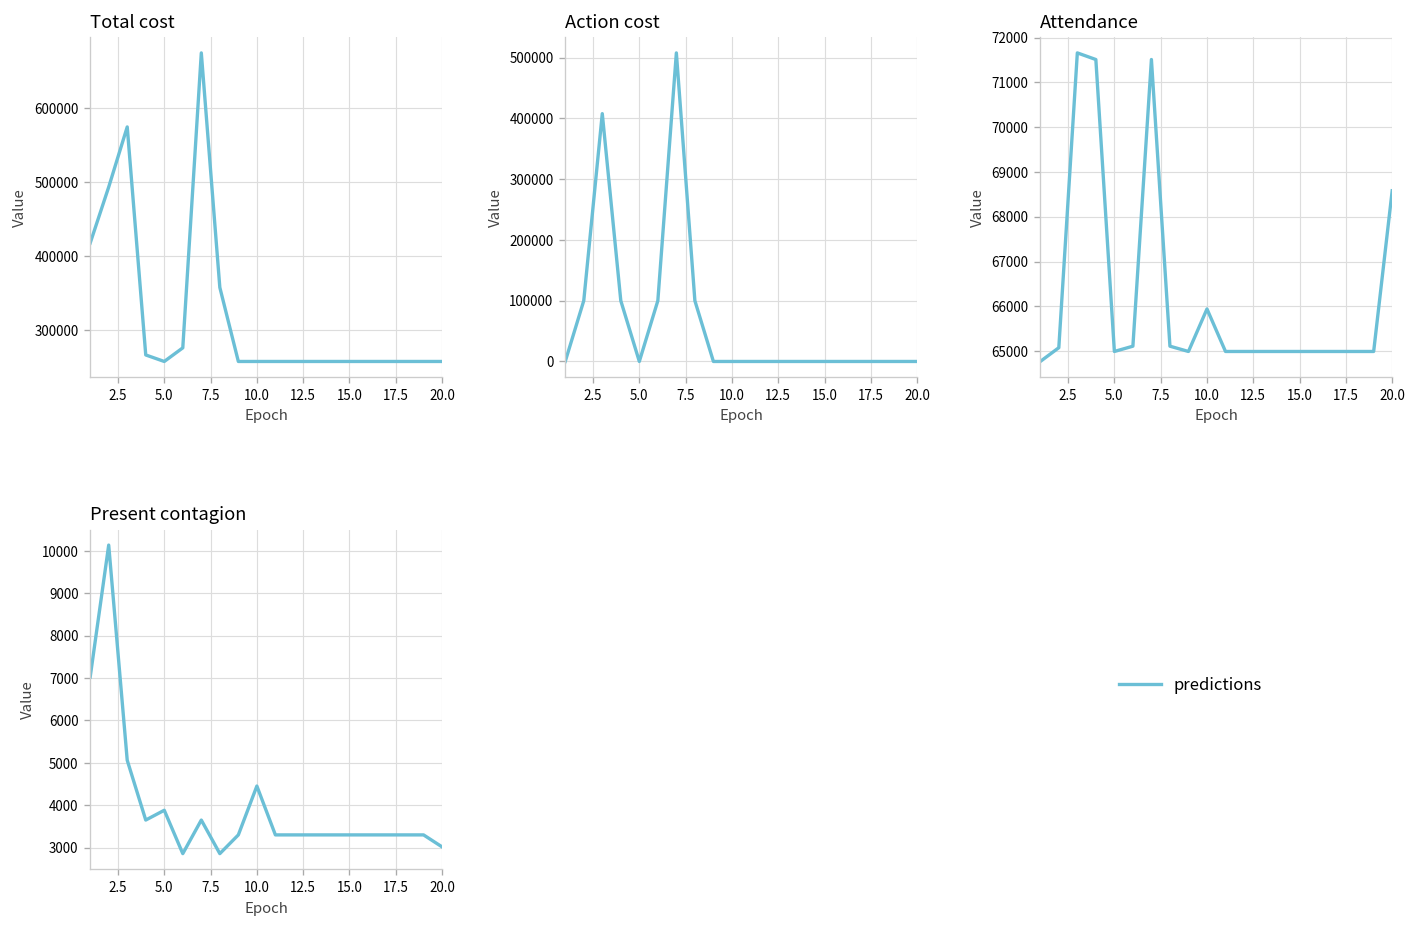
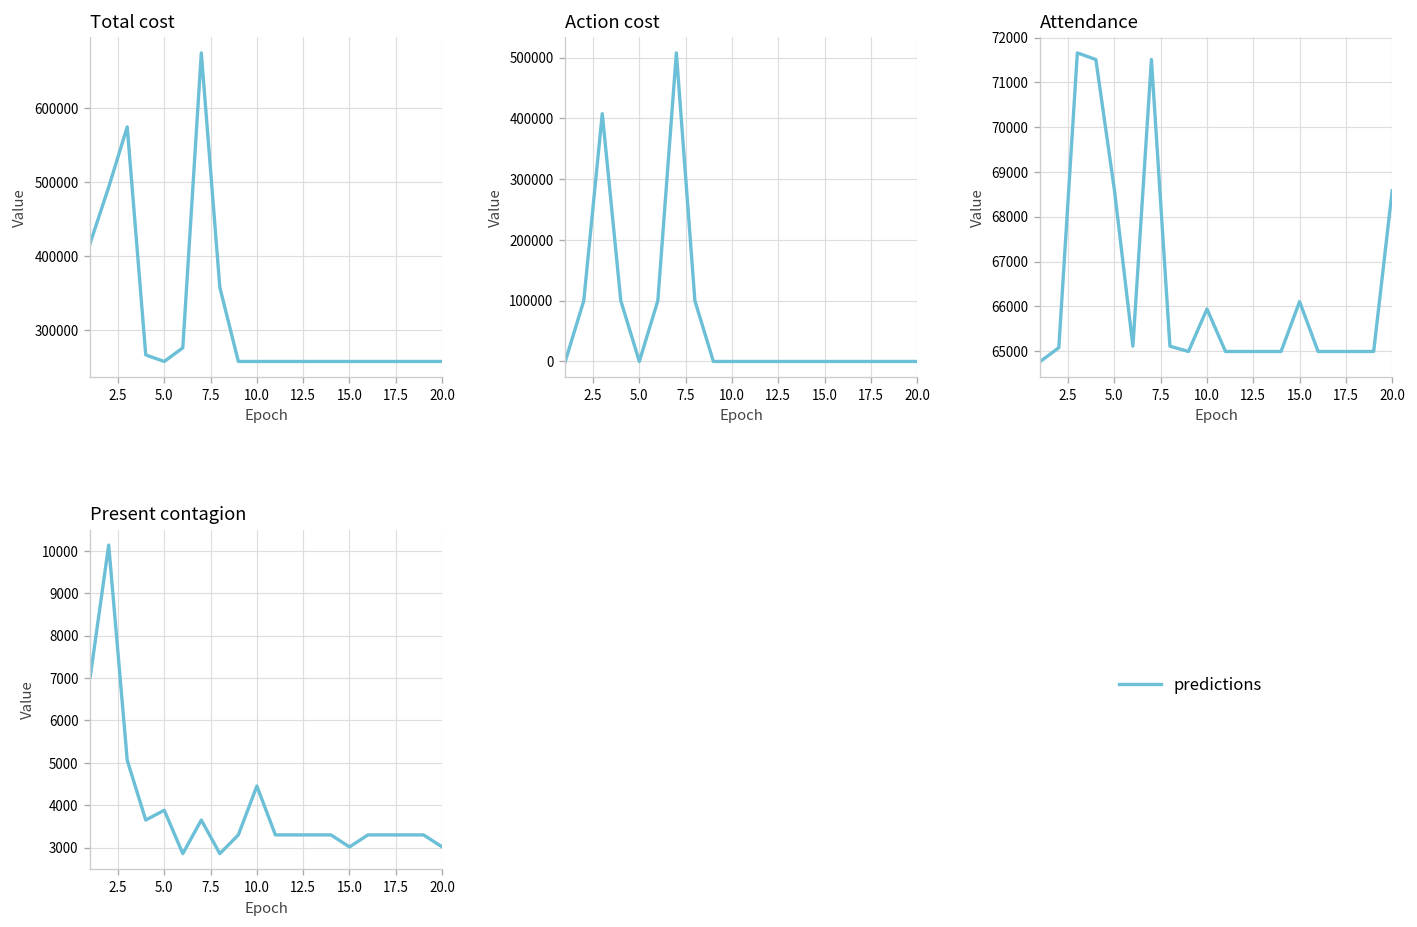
Attendance, 5.0: 65000 -> 68600
Attendance, 15.0: 65000 -> 66100
Present contagion, 15.0: 3300 -> 3000
